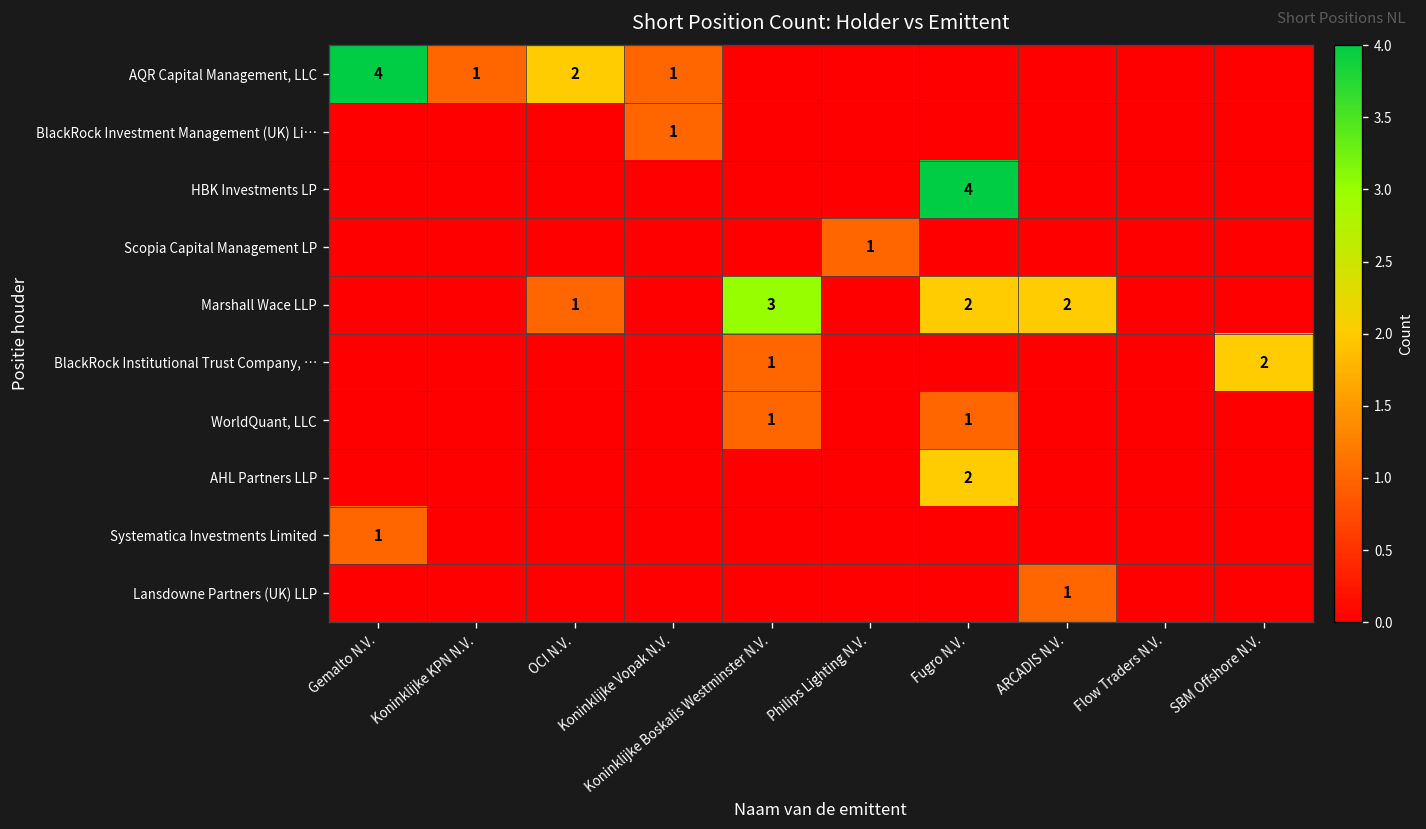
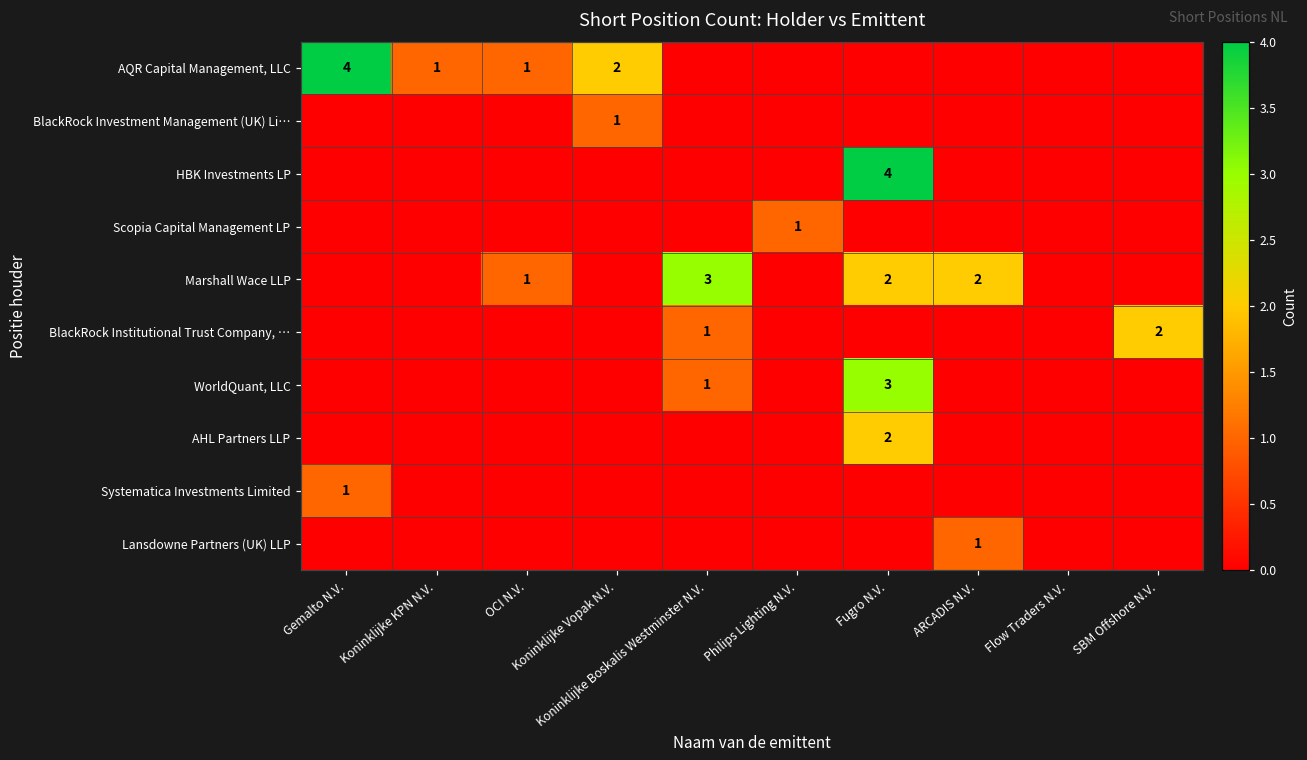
AQR Capital Management, LLC, OCI N.V.: 2 -> 1
AQR Capital Management, LLC, Koninklijke Vopak N.V.: 1 -> 2
WorldQuant, LLC, Fugro N.V.: 1 -> 3
